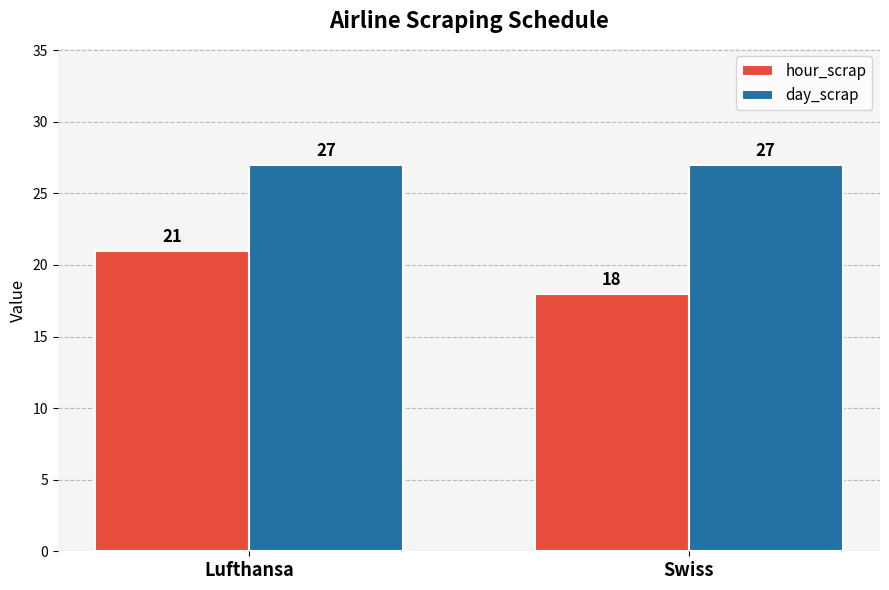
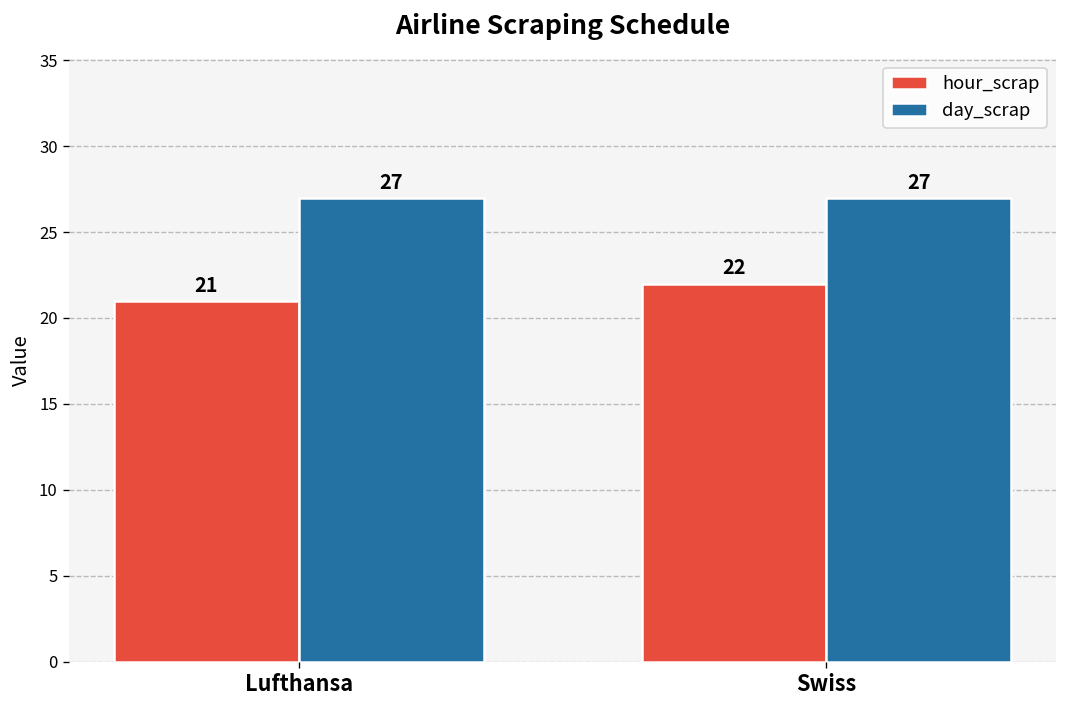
hour_scrap, Swiss: 18 -> 22
